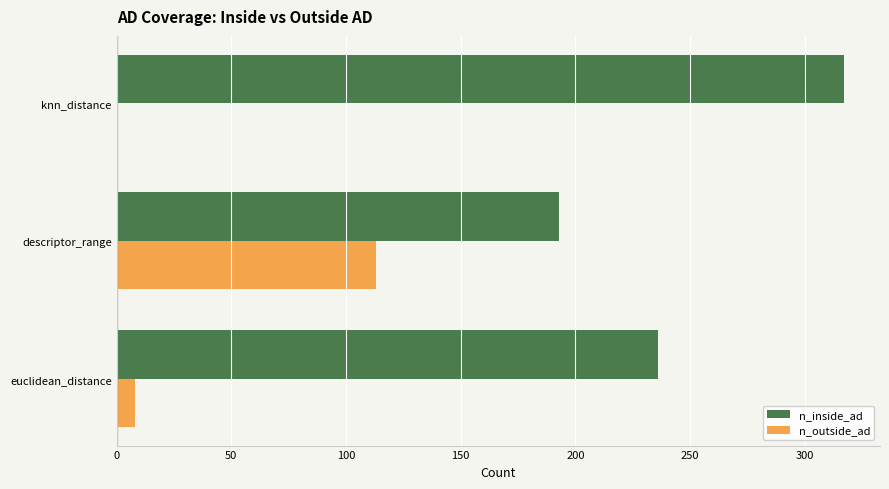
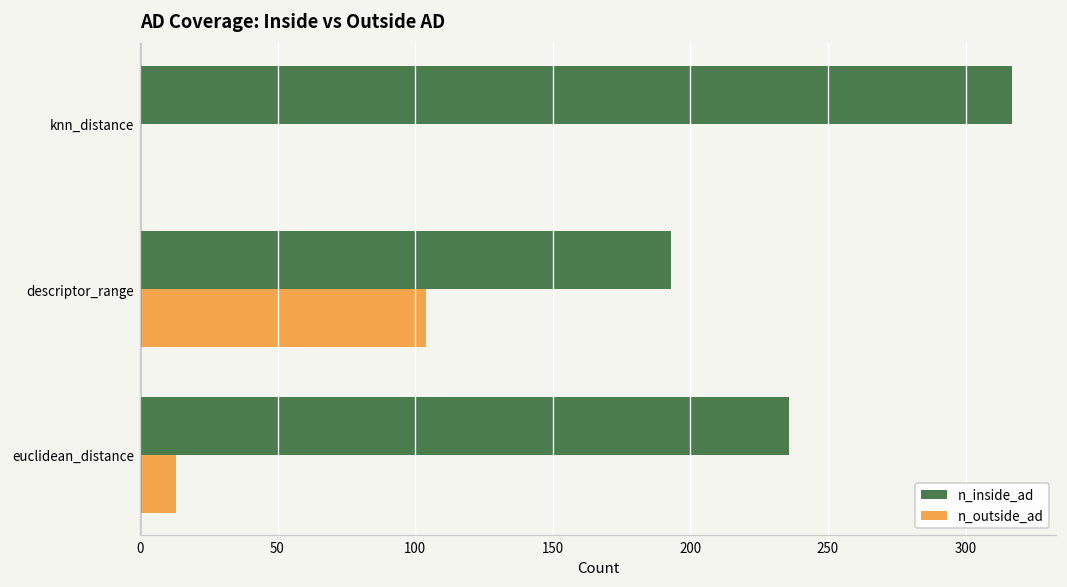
n_outside_ad, descriptor_range: 113 -> 104
n_outside_ad, euclidean_distance: 8 -> 13
